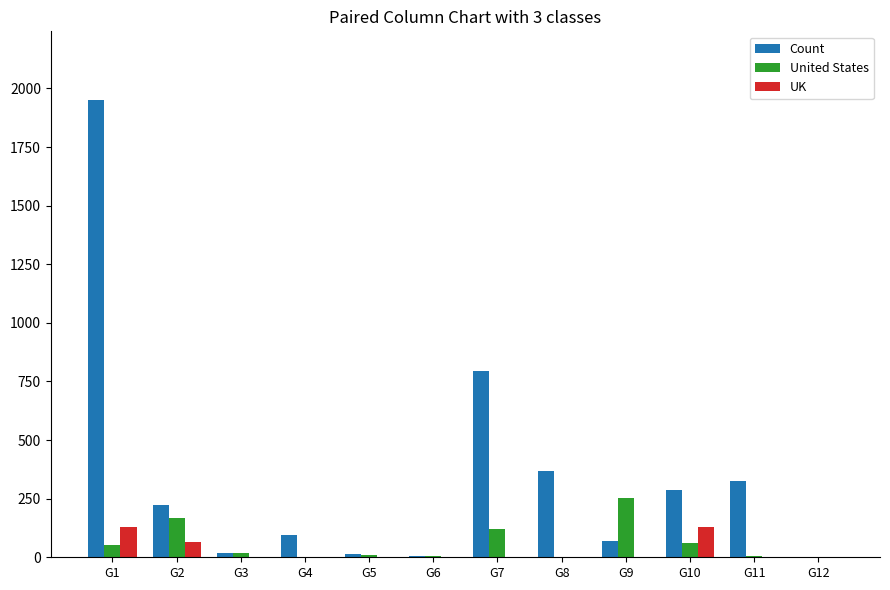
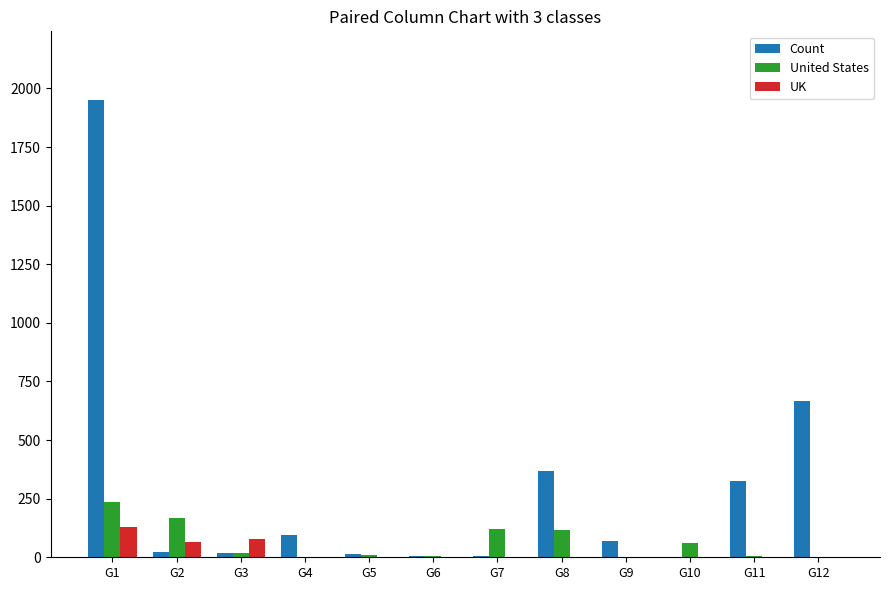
United States, G1: 50 -> 240
Count, G2: 220 -> 20
UK, G3: 0 -> 80
Count, G7: 800 -> 0
United States, G8: 0 -> 120
United States, G9: 250 -> 0
Count, G10: 290 -> 0
UK, G10: 130 -> 0
Count, G12: 0 -> 670
